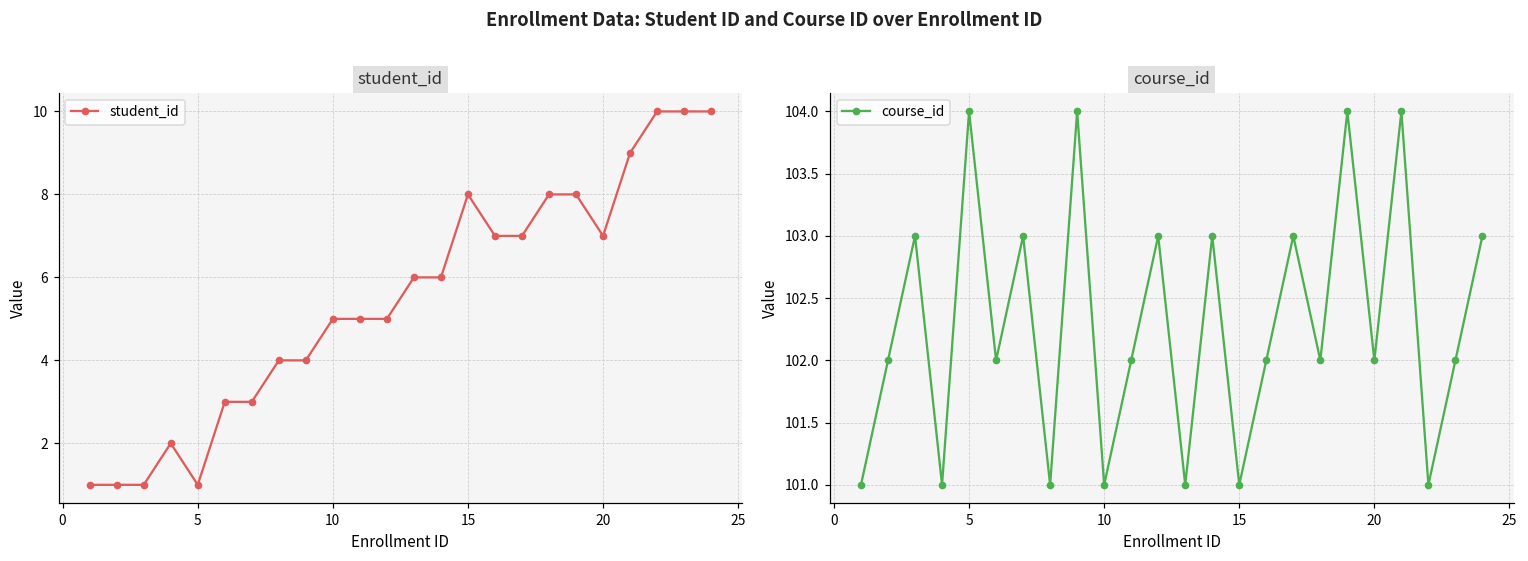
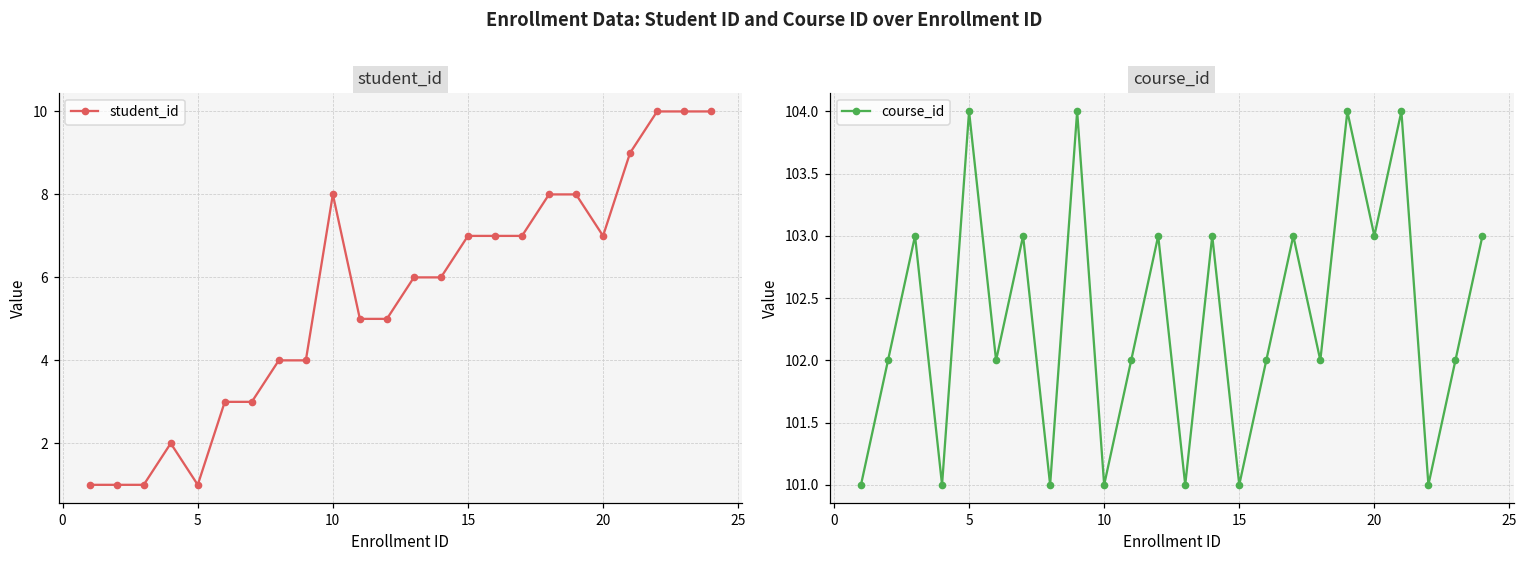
student_id, 10: 5 -> 8
student_id, 15: 8 -> 7
course_id, 20: 102 -> 103
